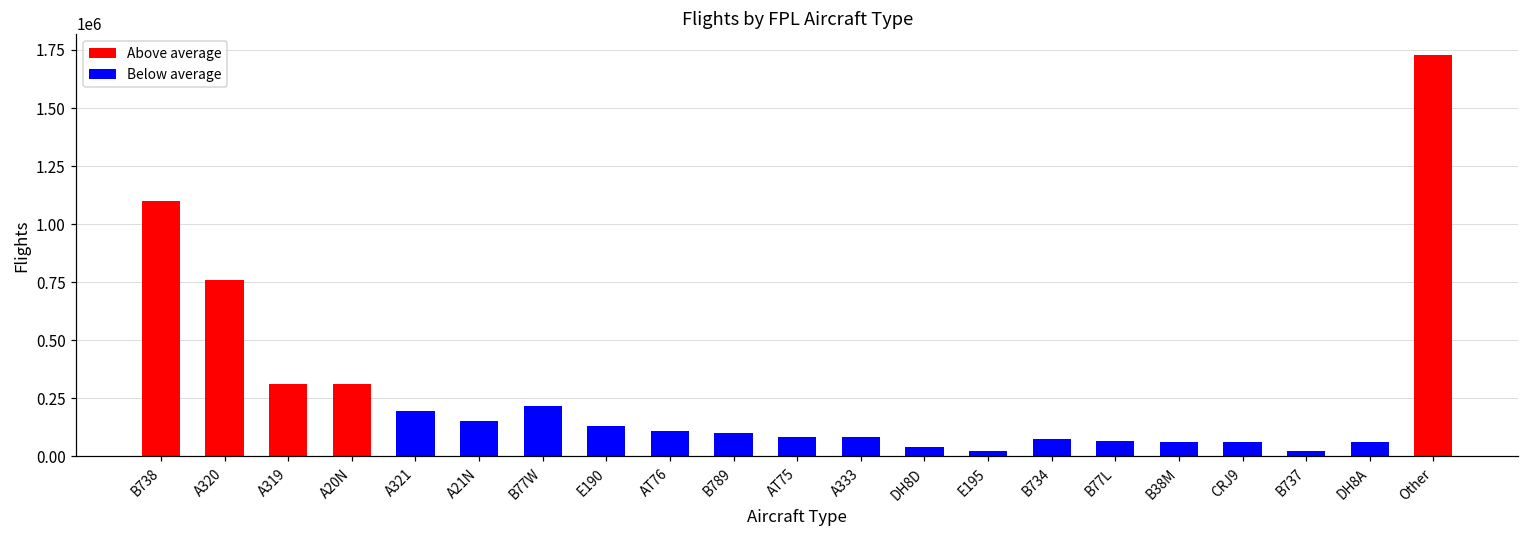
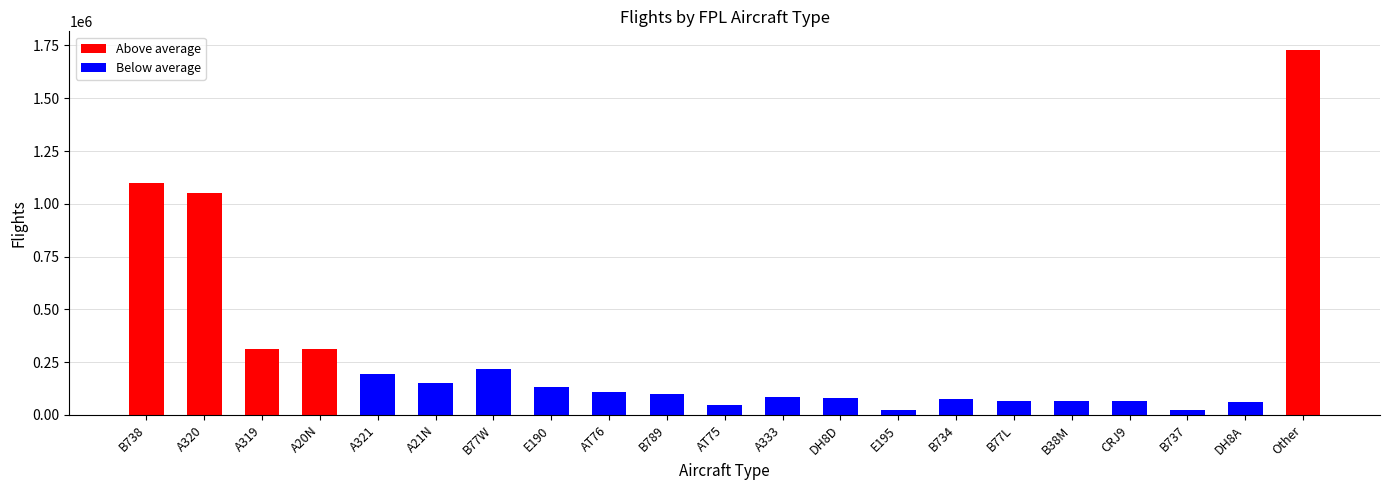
Above average, A320: 760000 -> 1050000
Below average, AT75: 90000 -> 50000
Below average, DH8D: 40000 -> 80000
